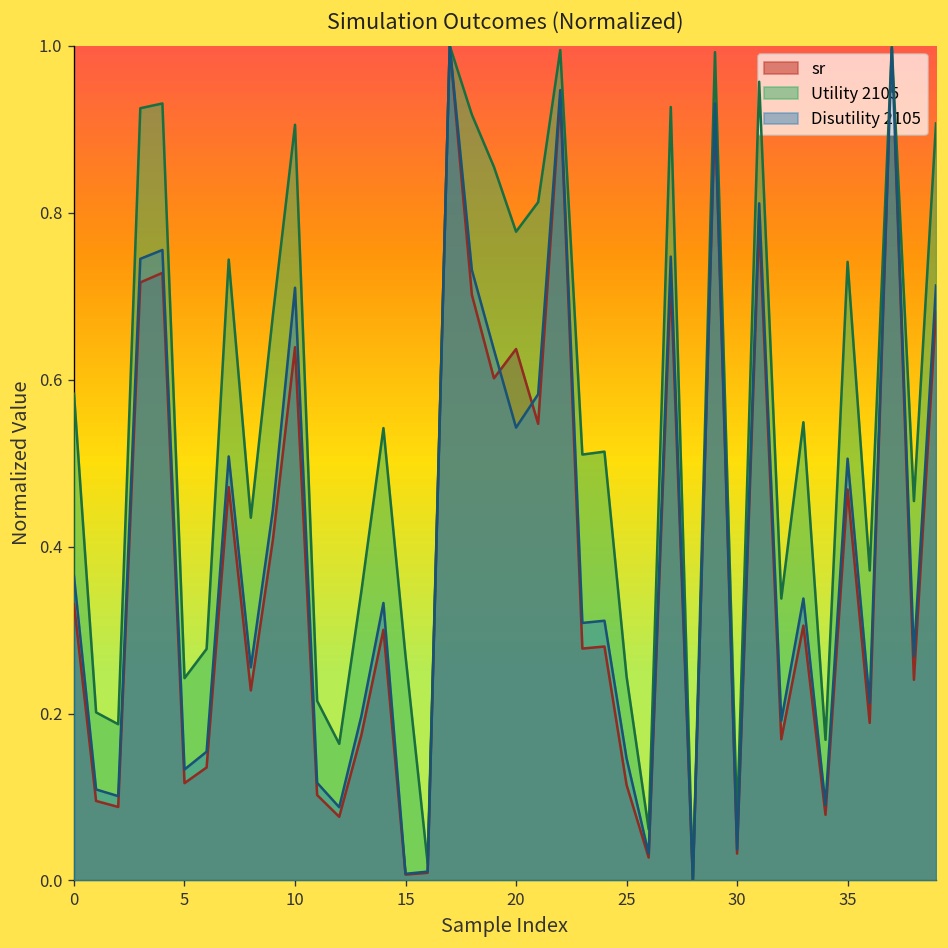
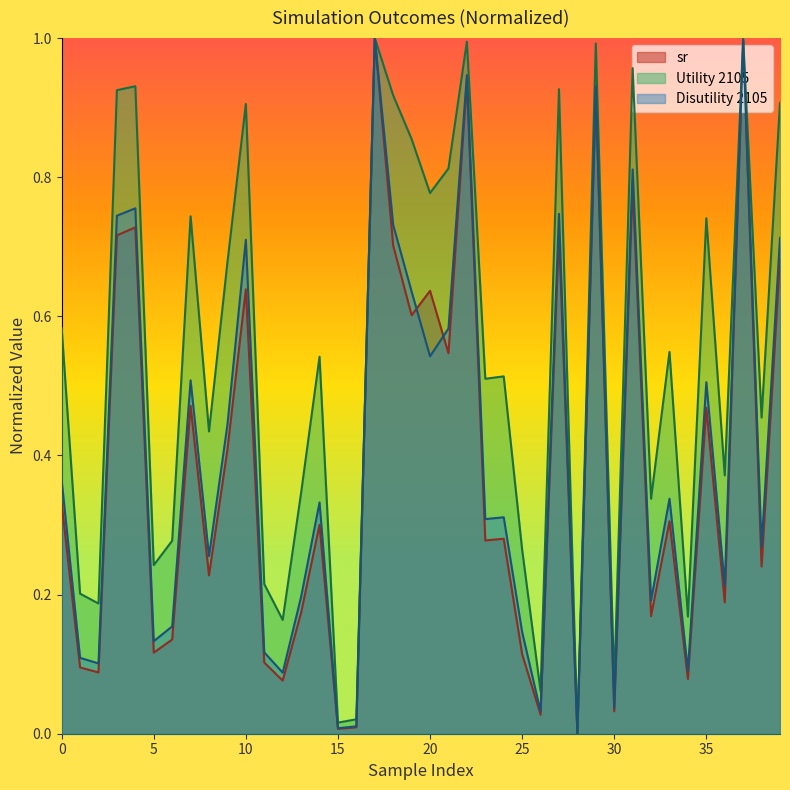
Utility 2105, 15: 0.27 -> 0.02
Utility 2105, 25: 0.24 -> 0.26
